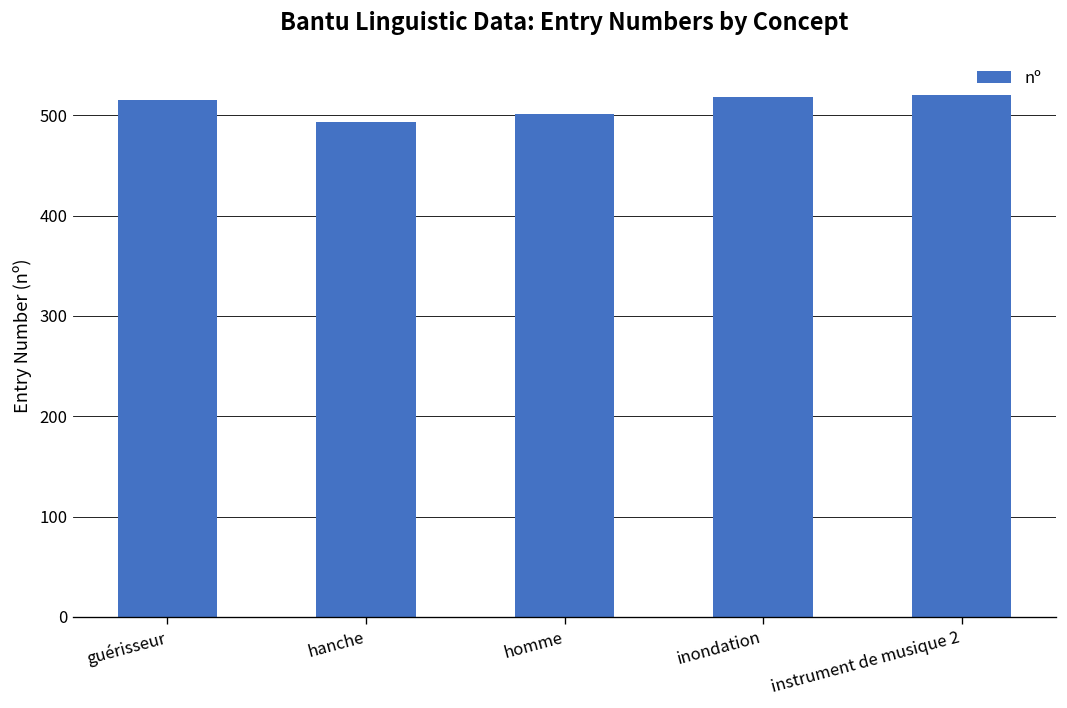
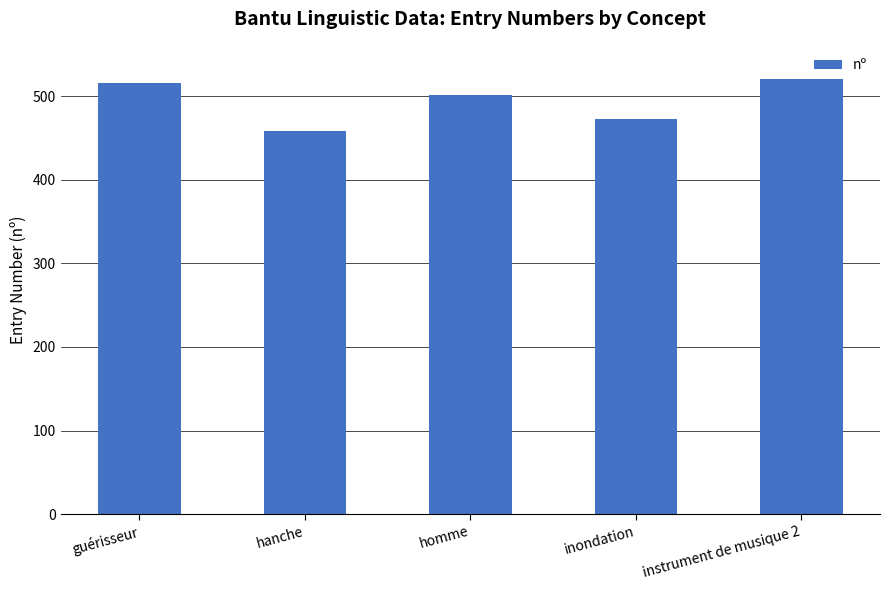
hanche: 490 -> 460
inondation: 520 -> 470
